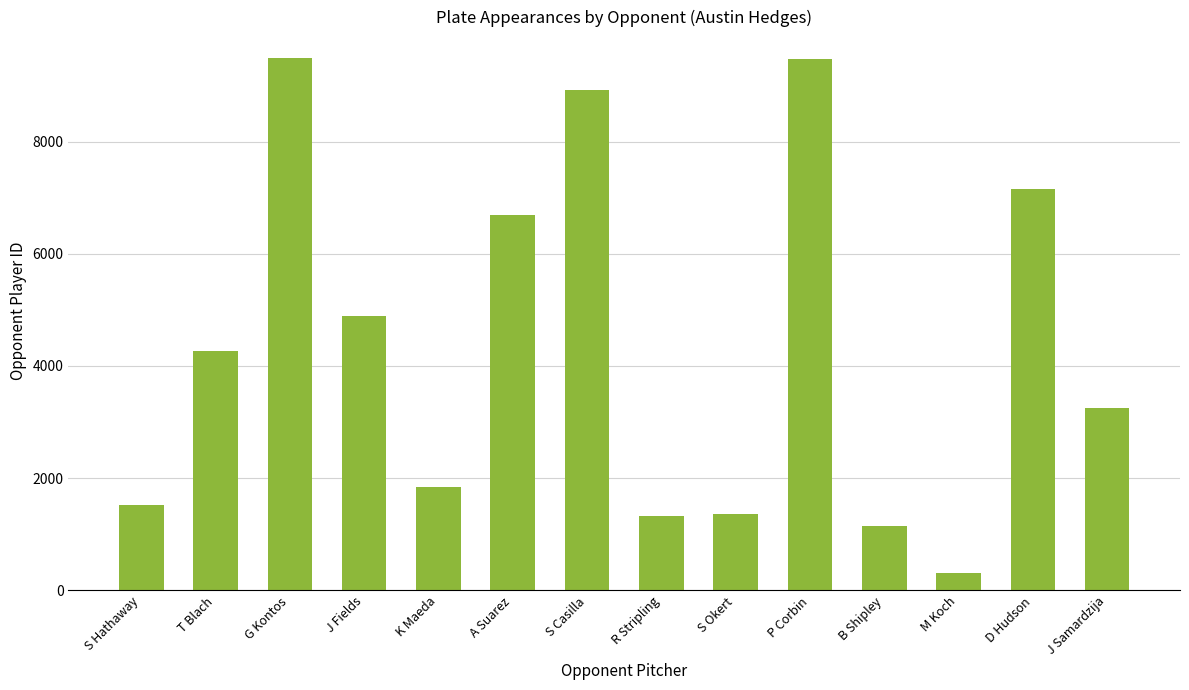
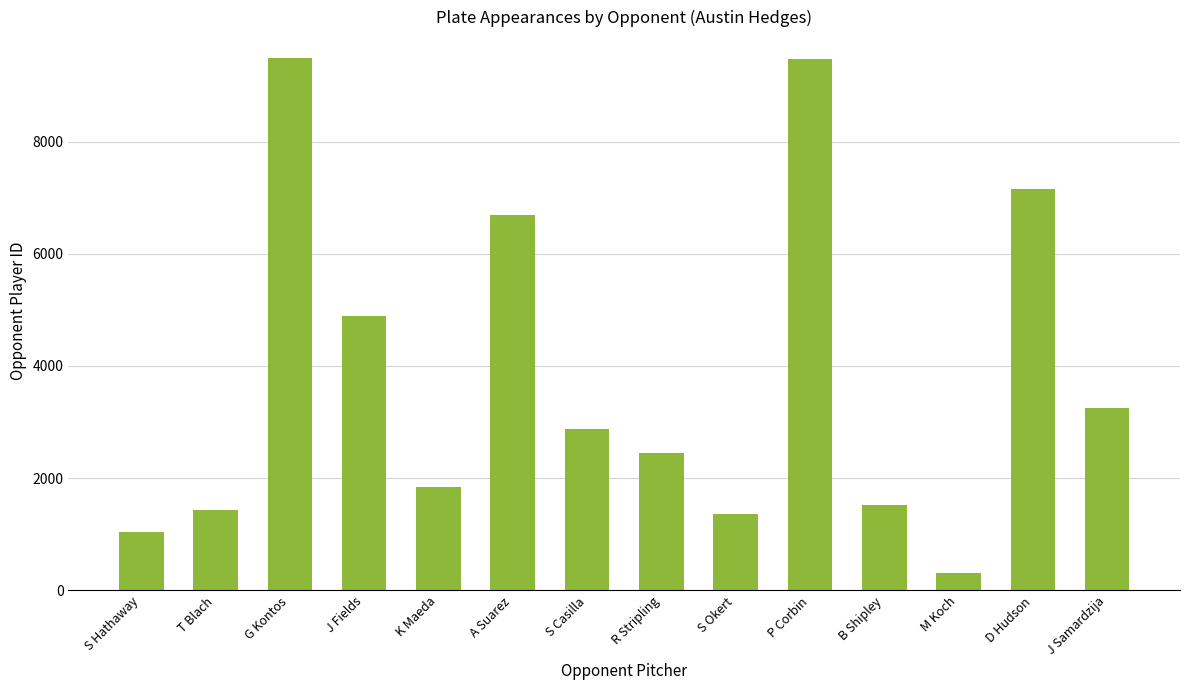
S Hathaway: 1500 -> 1000
T Blach: 4300 -> 1400
S Casilla: 8900 -> 2900
R Stripling: 1300 -> 2400
B Shipley: 1100 -> 1500
